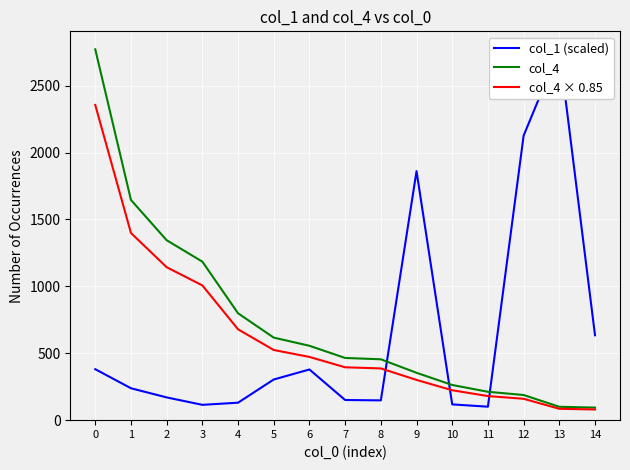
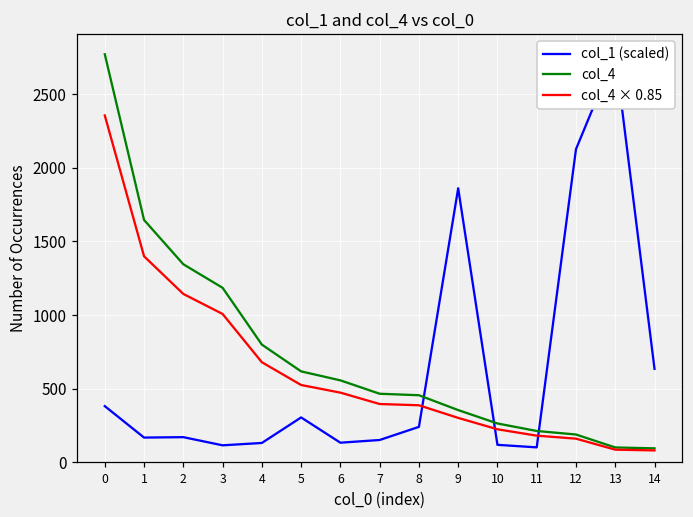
col_1 (scaled), 1: 240 -> 170
col_1 (scaled), 6: 380 -> 130
col_1 (scaled), 8: 150 -> 240
